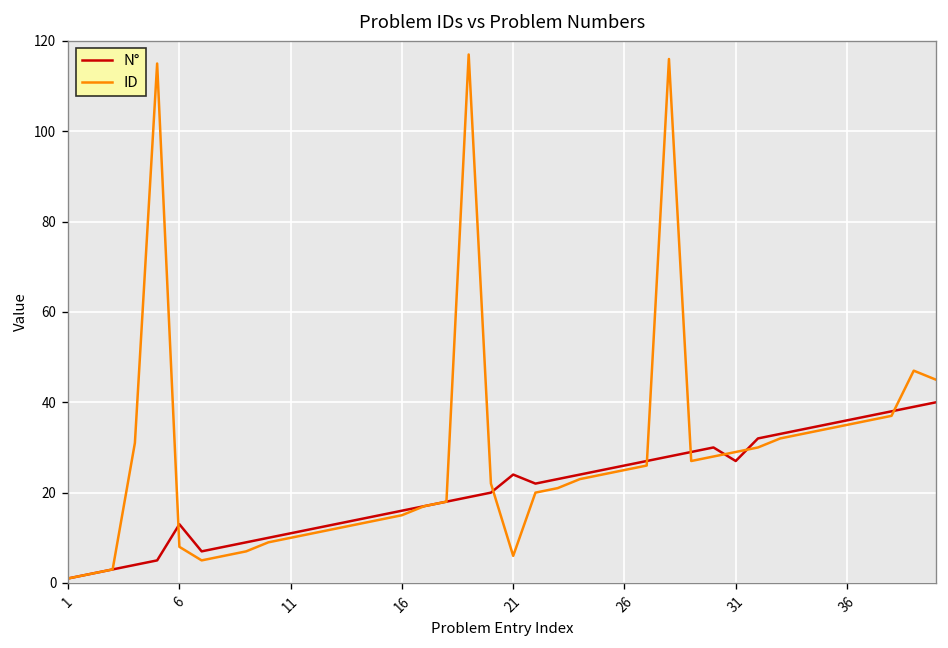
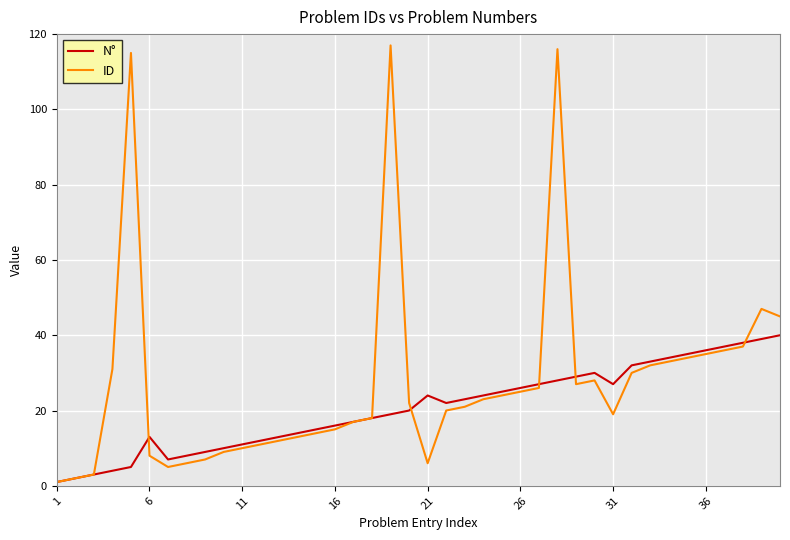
ID, 31: 29 -> 19
